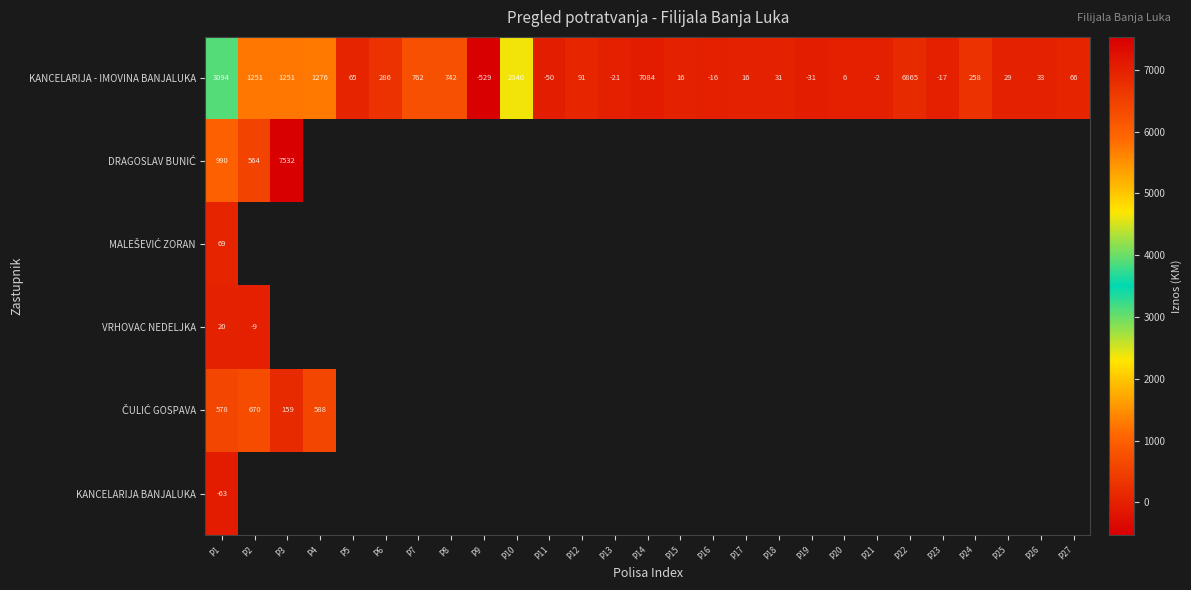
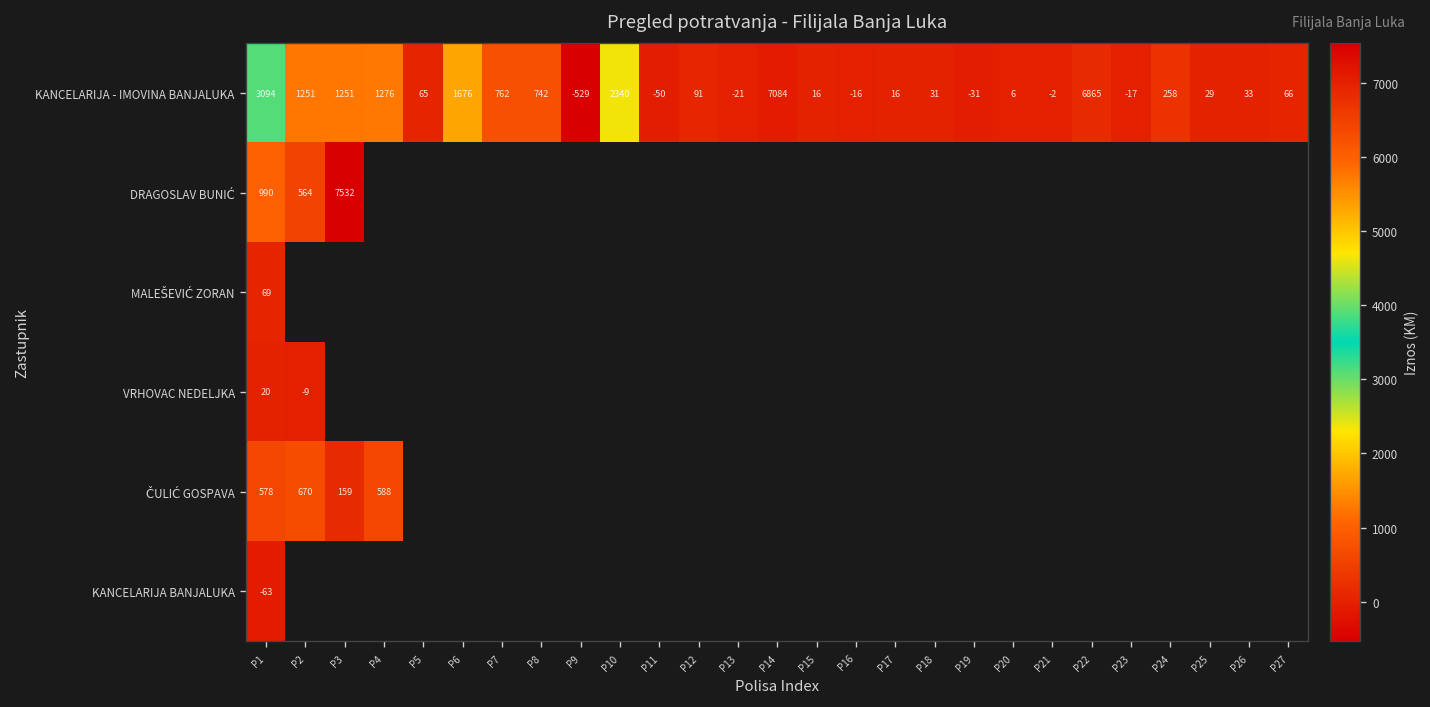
KANCELARIJA - IMOVINA BANJALUKA, P6: 286 -> 1676
